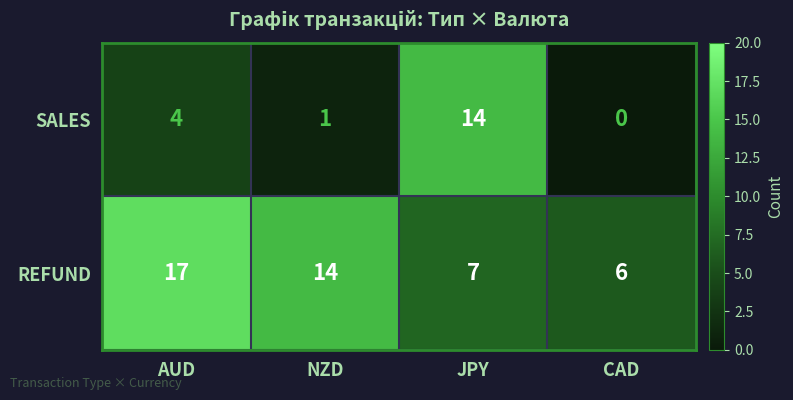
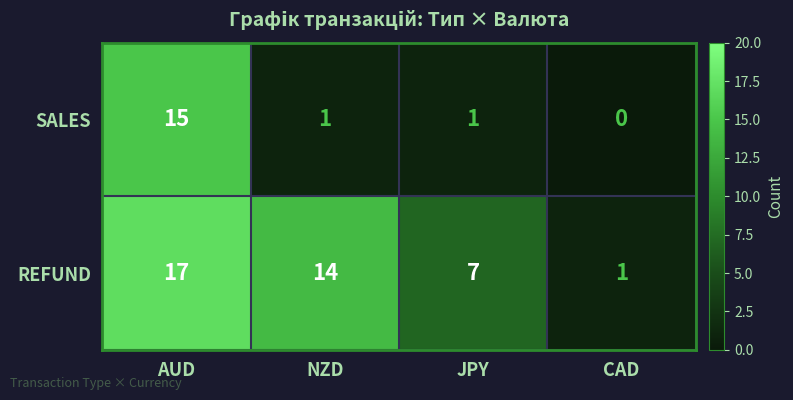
SALES, AUD: 4 -> 15
SALES, JPY: 14 -> 1
REFUND, CAD: 6 -> 1
